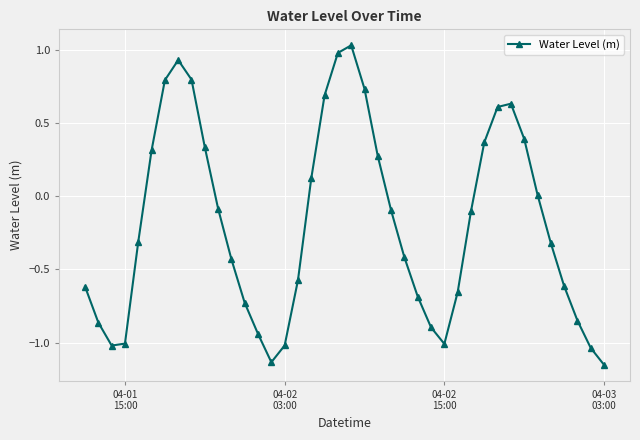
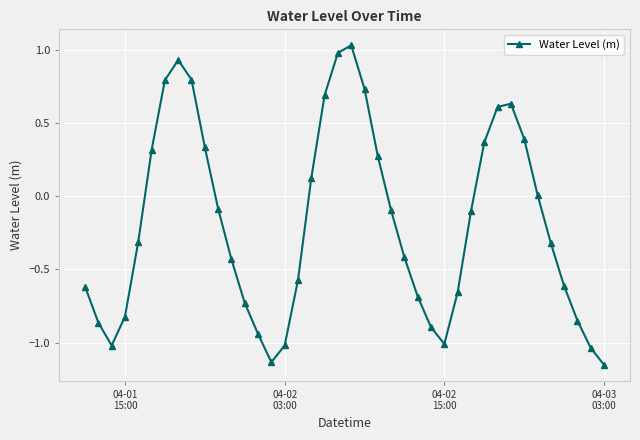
04-01 15:00: -1.01 -> -0.82
